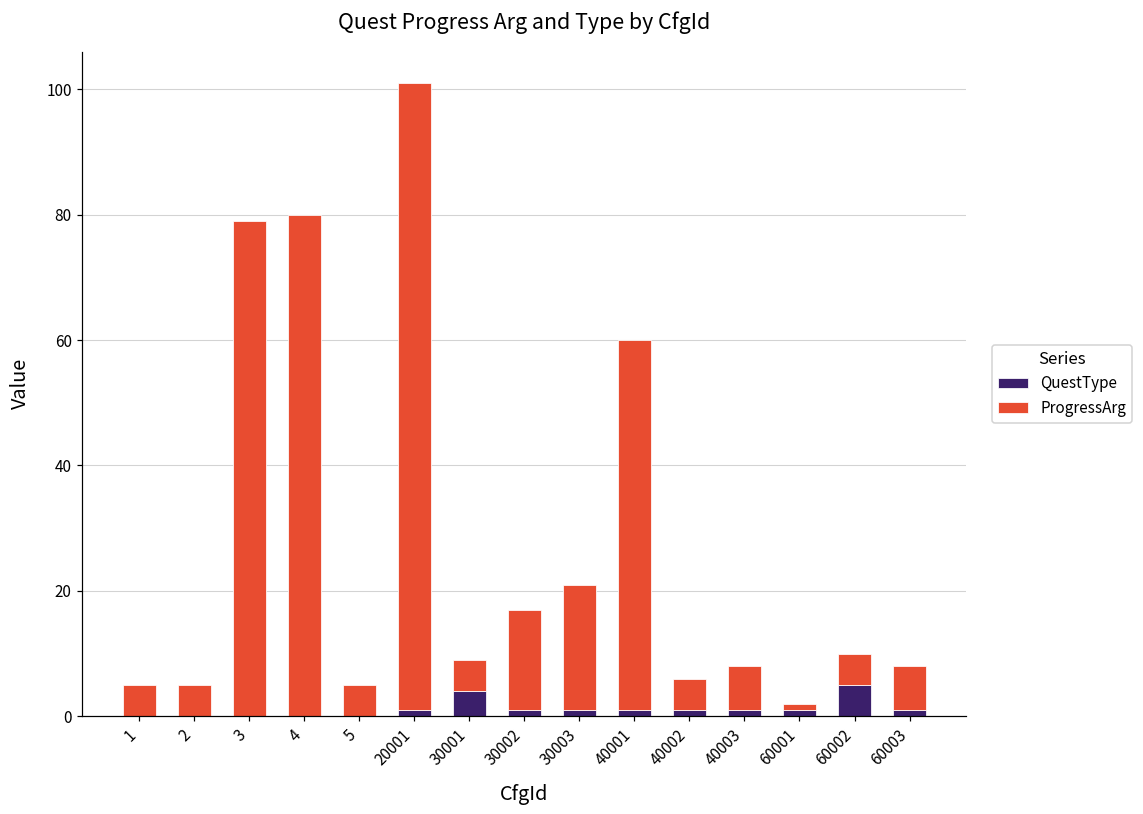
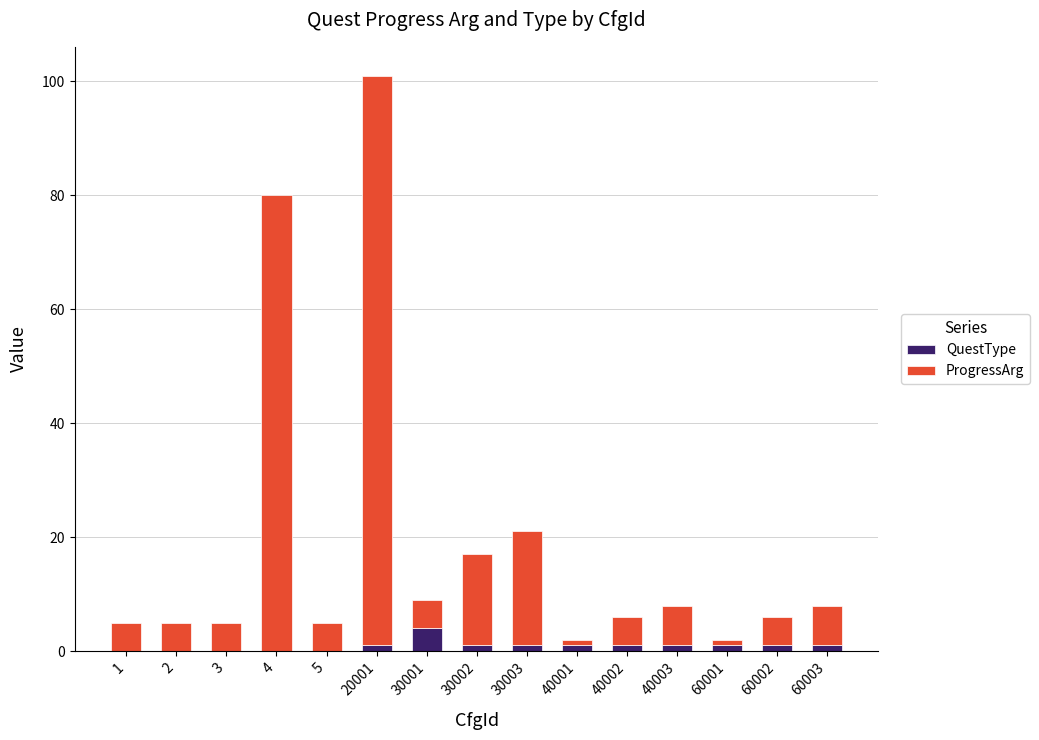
ProgressArg, 3: 79 -> 5
ProgressArg, 40001: 59 -> 1
QuestType, 60002: 5 -> 1
